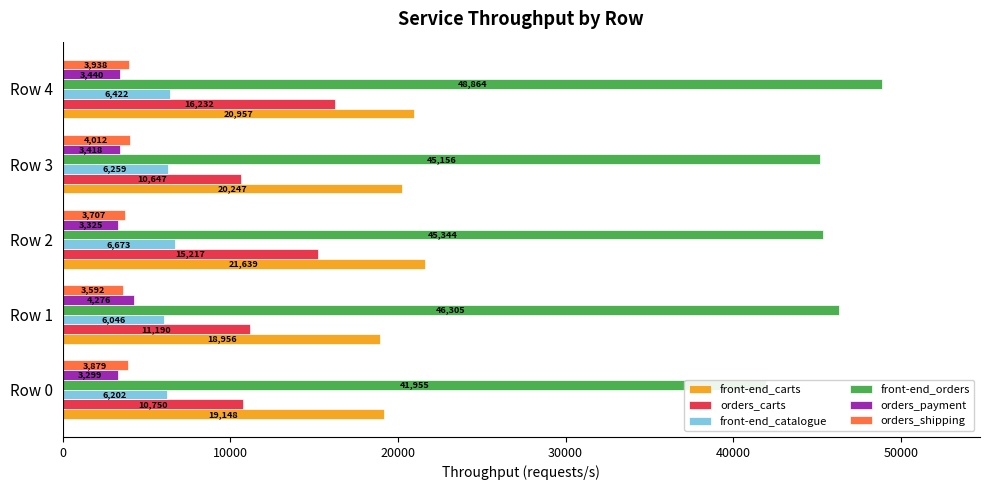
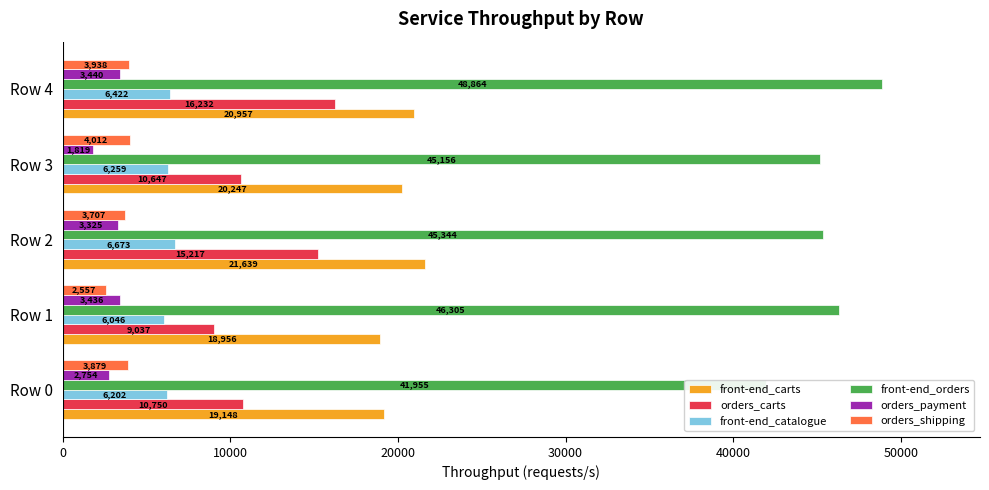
orders_payment, Row 3: 3,418 -> 1,819
orders_shipping, Row 1: 3,592 -> 2,557
orders_payment, Row 1: 4,276 -> 3,436
orders_carts, Row 1: 11,190 -> 9,037
orders_payment, Row 0: 3,299 -> 2,754
